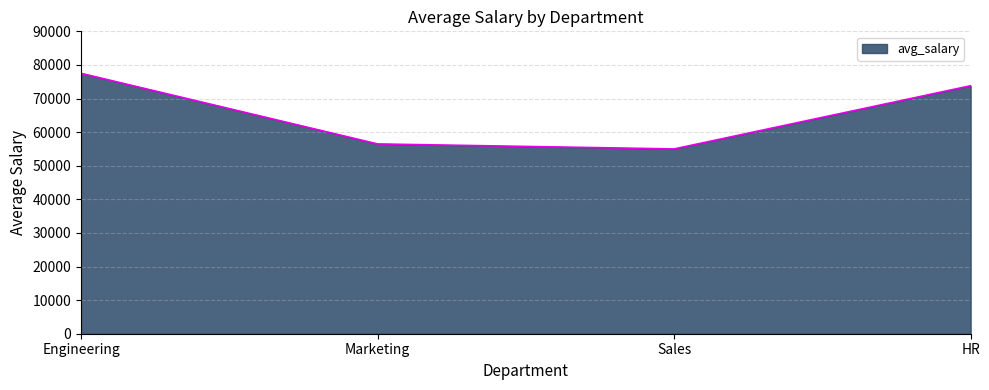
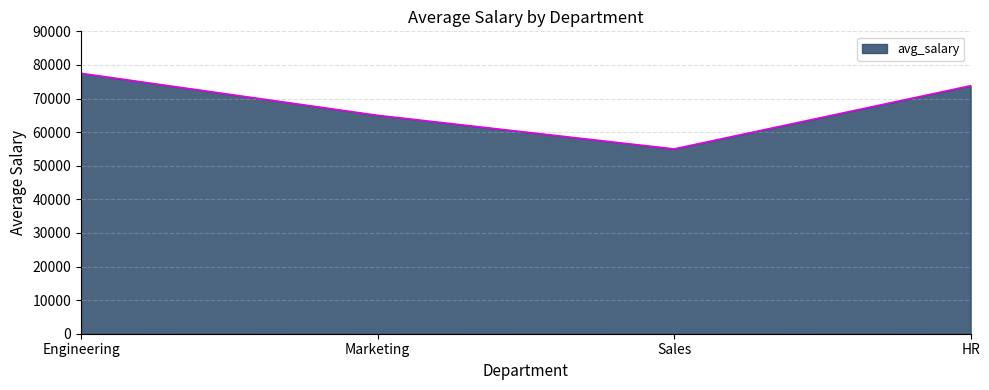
Marketing: 56000 -> 65000
